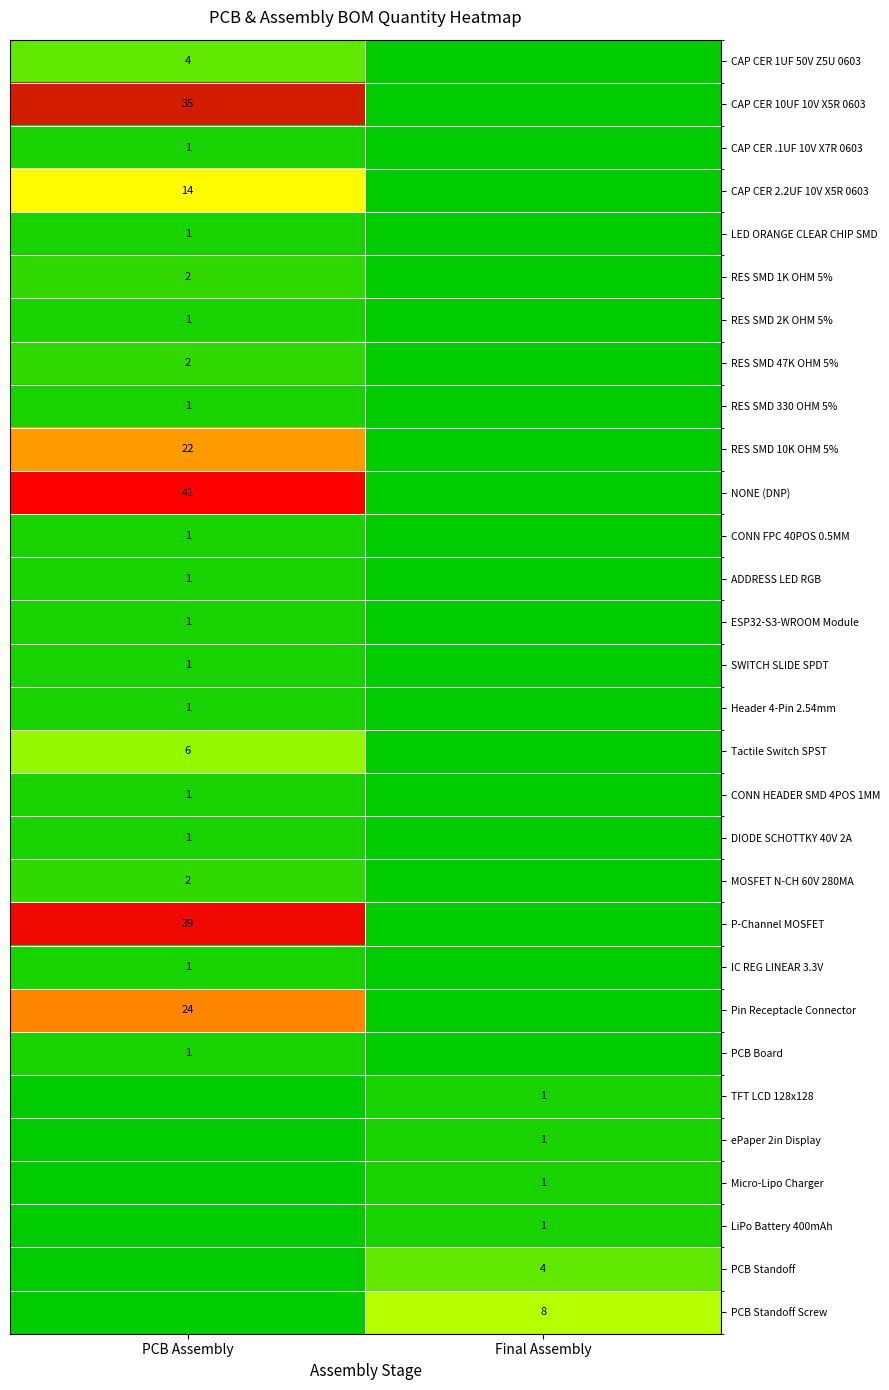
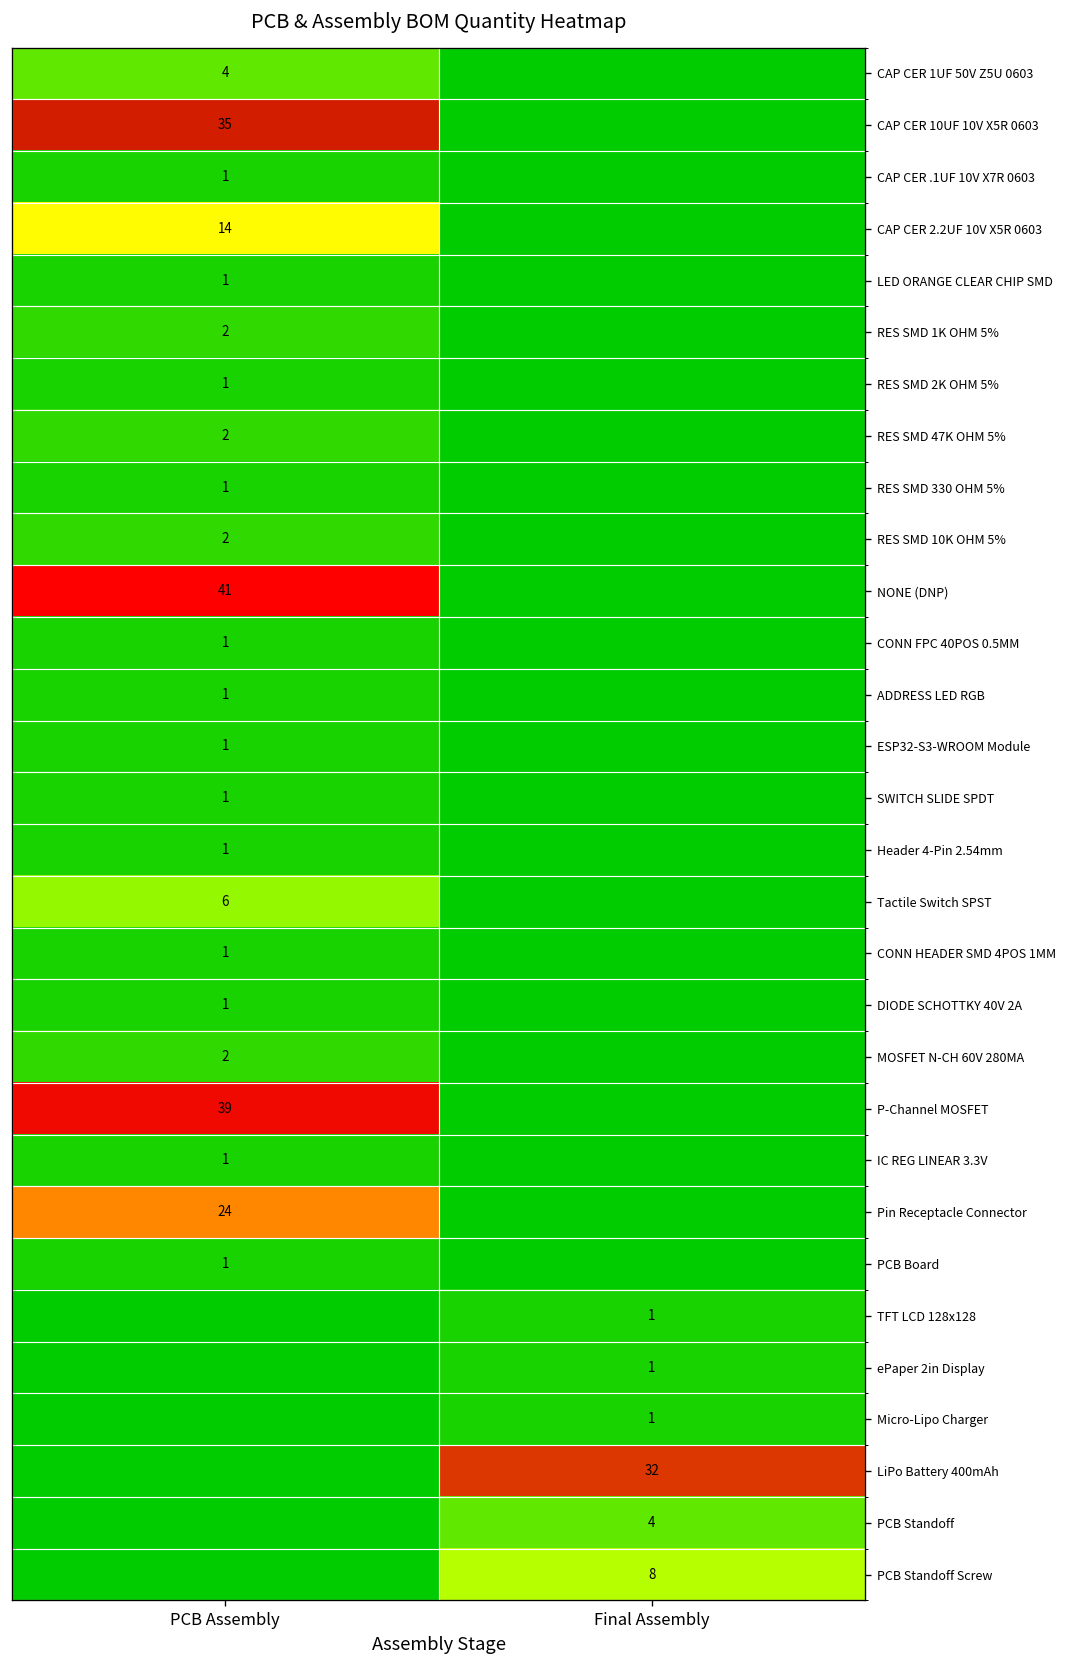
RES SMD 10K OHM 5%, PCB Assembly: 22 -> 2
LiPo Battery 400mAh, Final Assembly: 1 -> 32
